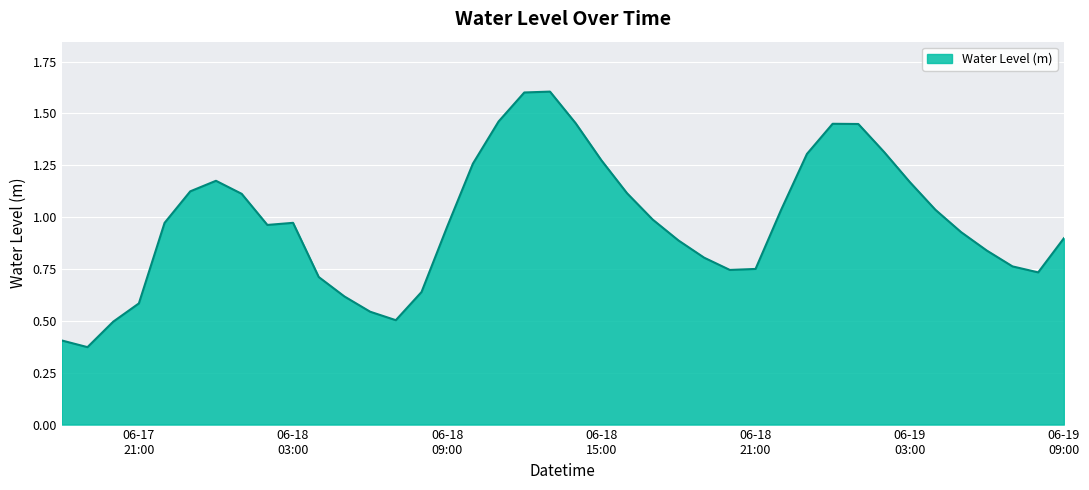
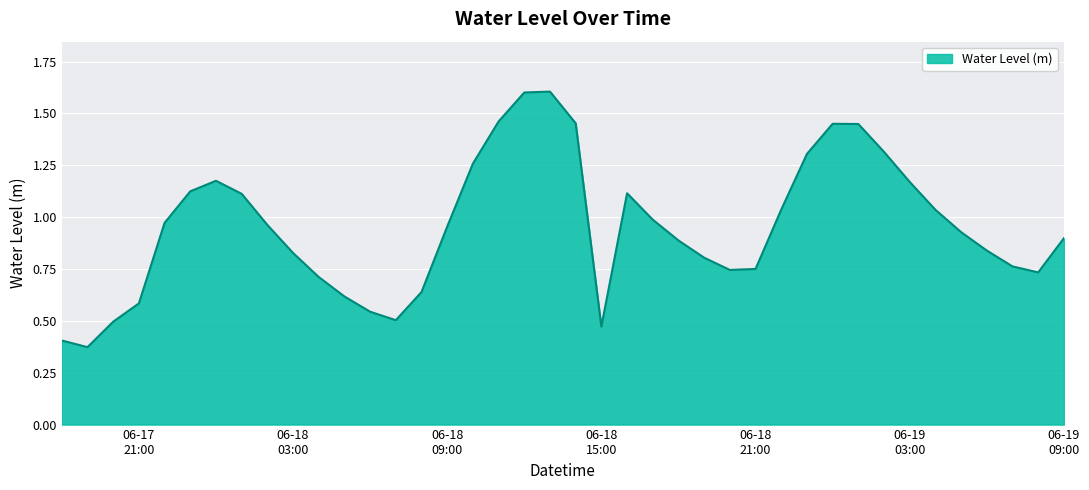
06-18 03:00: 0.97 -> 0.83
06-18 15:00: 1.27 -> 0.47
